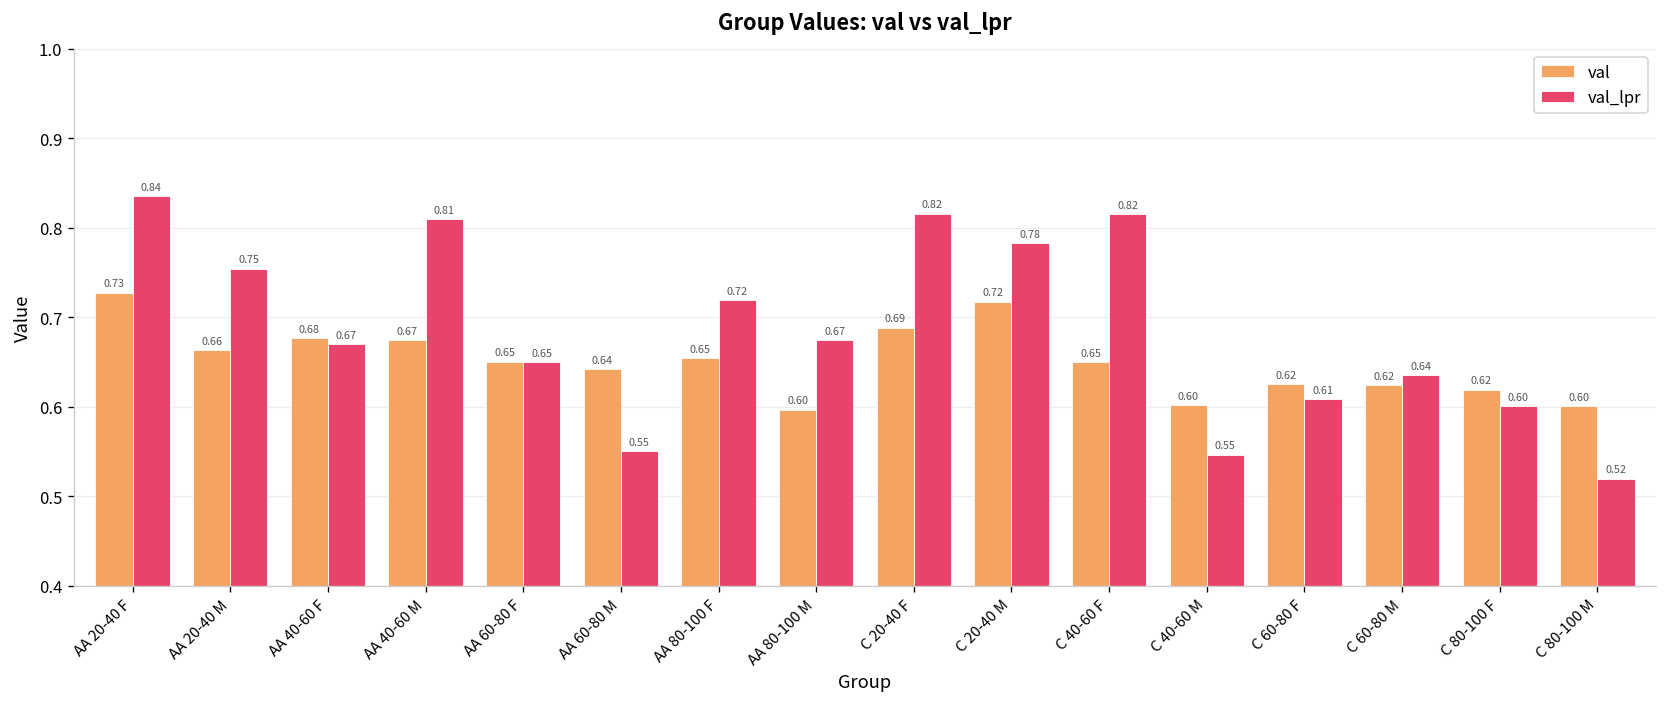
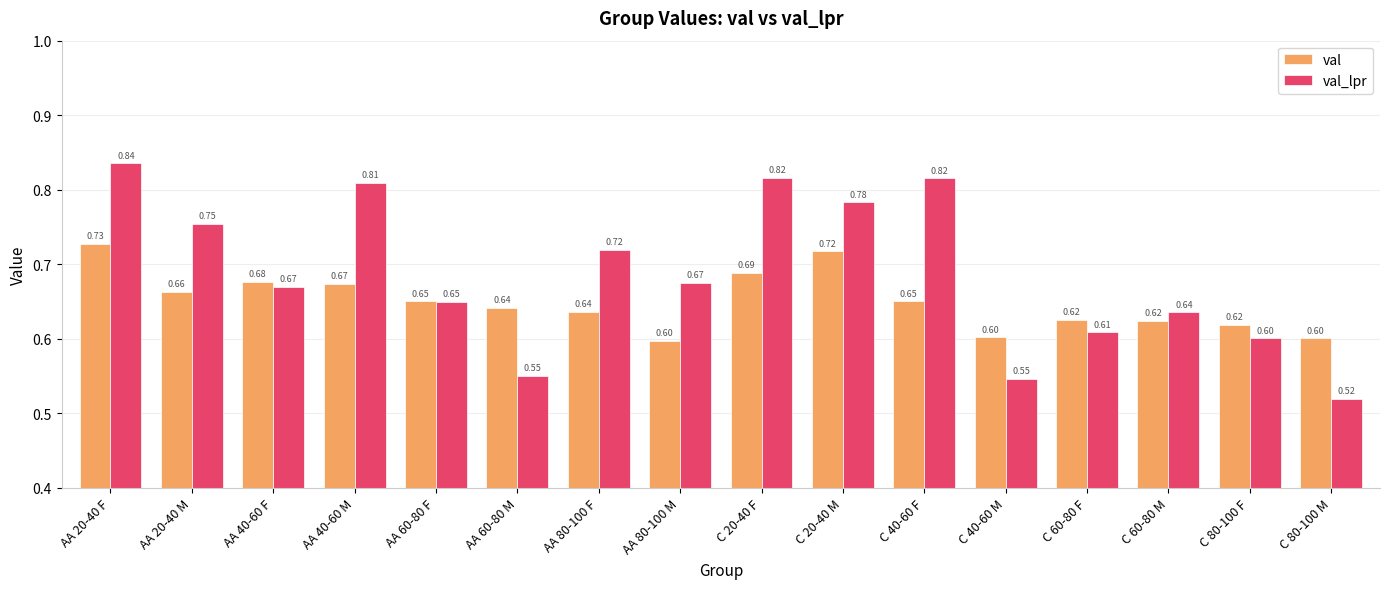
val, AA 80-100 F: 0.65 -> 0.64
